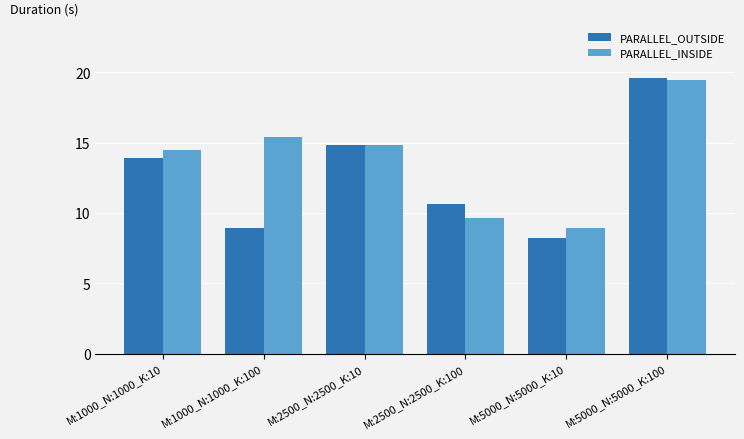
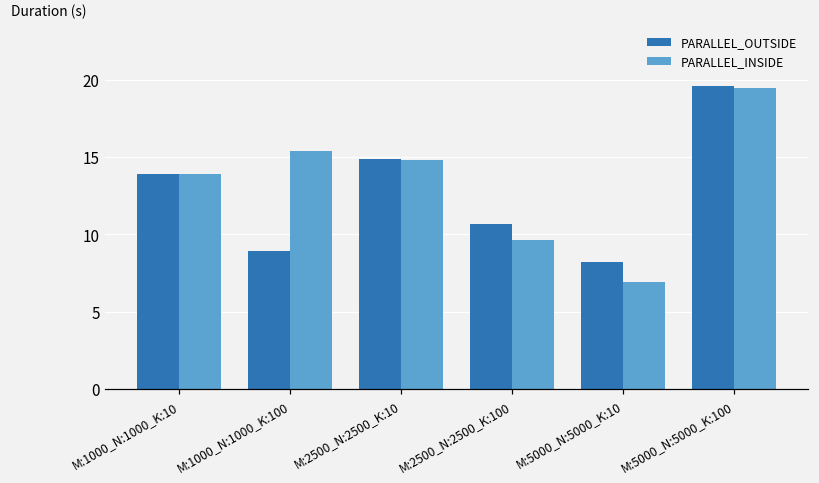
PARALLEL_INSIDE, M:1000_N:1000_K:10: 14.5 -> 13.9
PARALLEL_INSIDE, M:5000_N:5000_K:10: 8.9 -> 6.9
